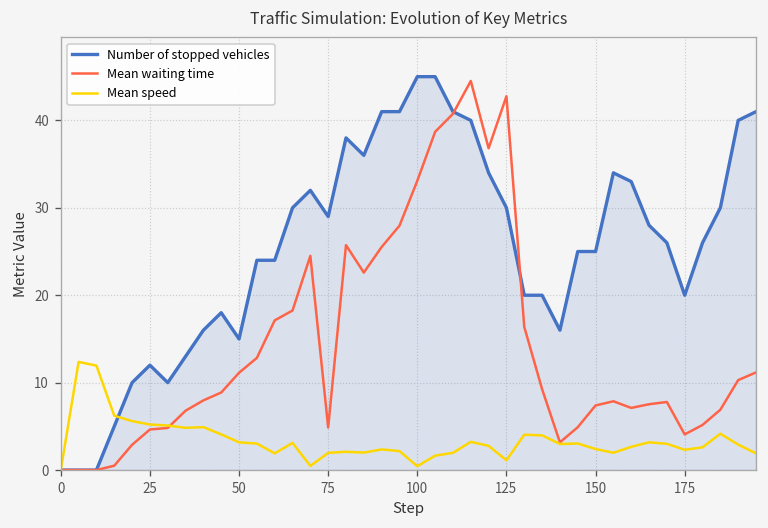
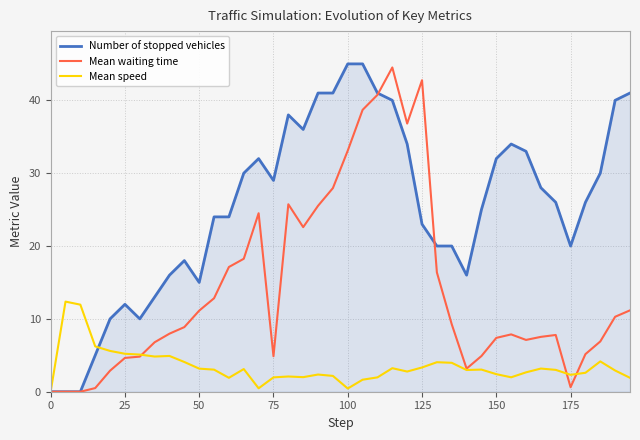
Number of stopped vehicles, 125: 30 -> 23
Mean speed, 125: 1 -> 3
Number of stopped vehicles, 150: 25 -> 32
Mean waiting time, 175: 4 -> 1
